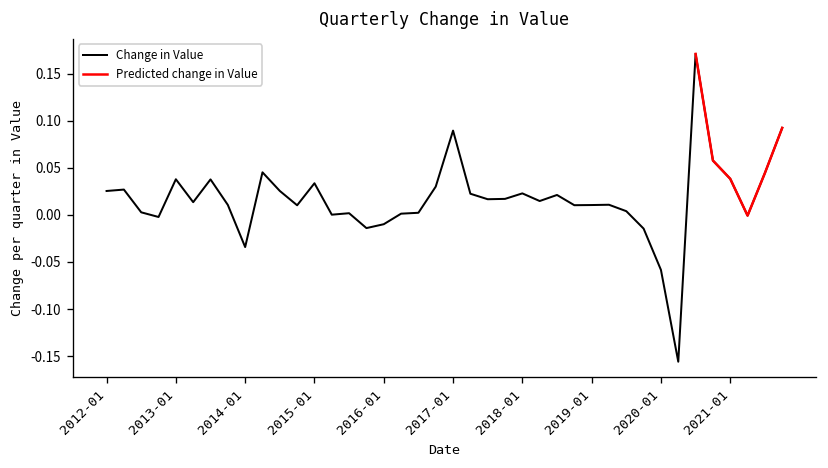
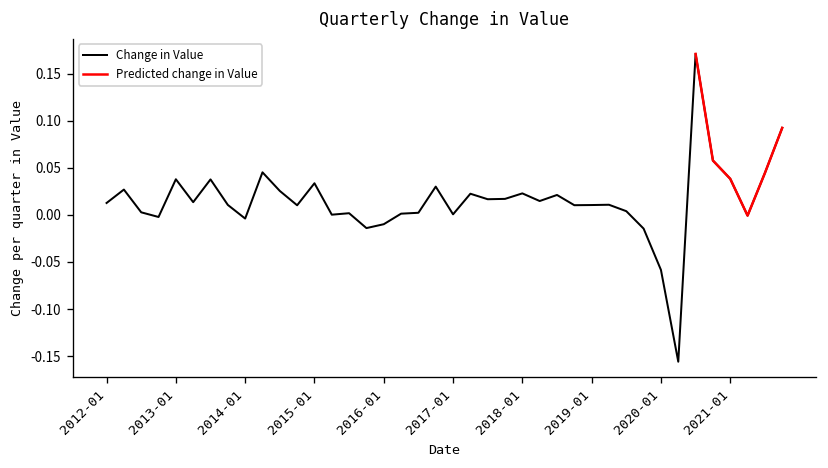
Change in Value, 2012-01: 0.03 -> 0.01
Change in Value, 2014-01: -0.03 -> 0.00
Change in Value, 2017-01: 0.09 -> 0.00
